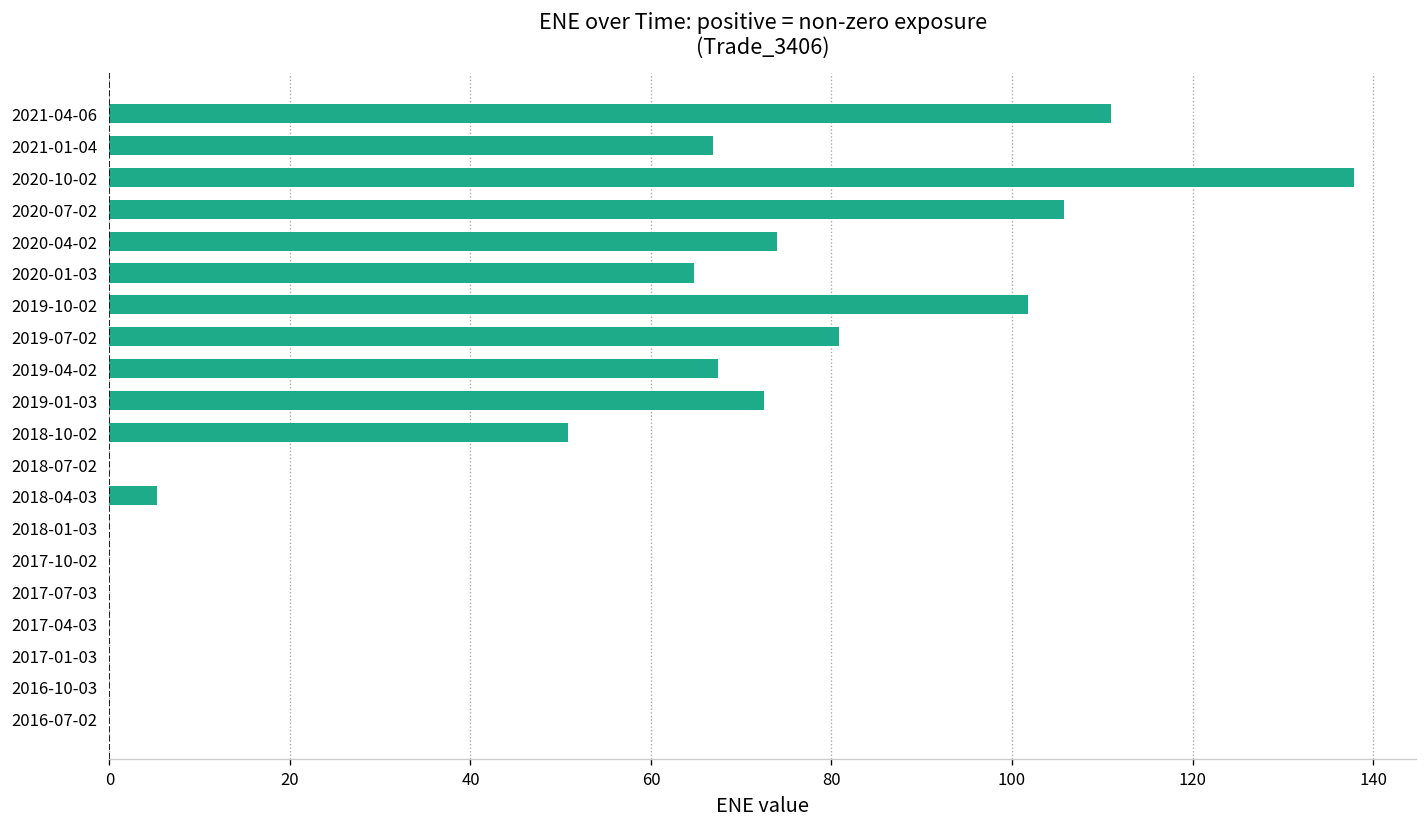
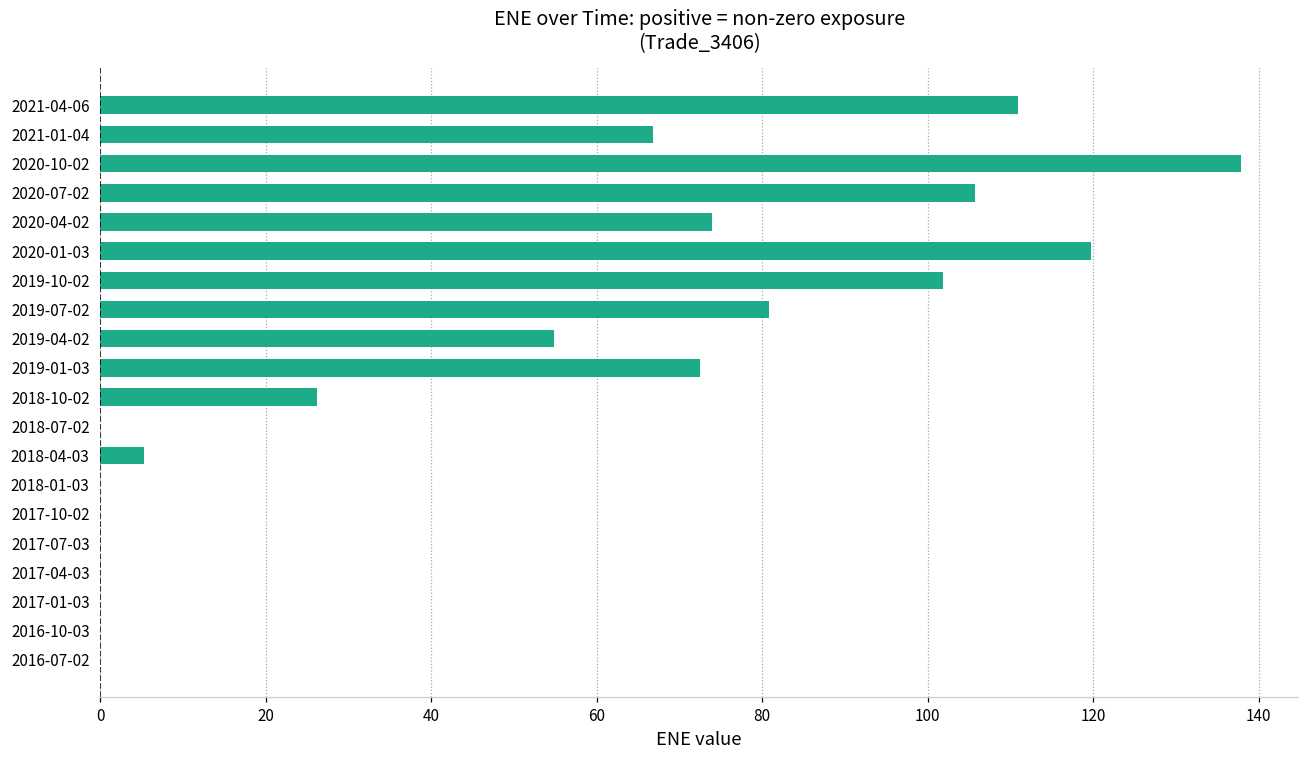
2020-01-03: 65 -> 120
2019-04-02: 67 -> 55
2018-10-02: 51 -> 26
